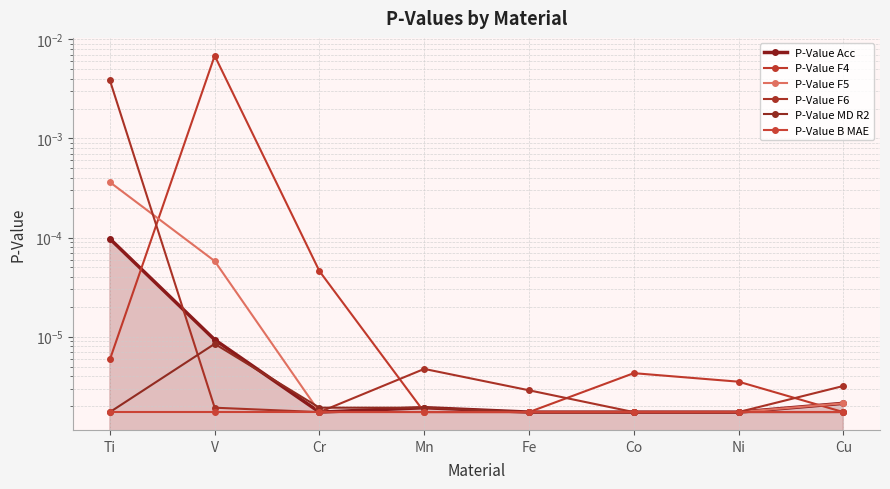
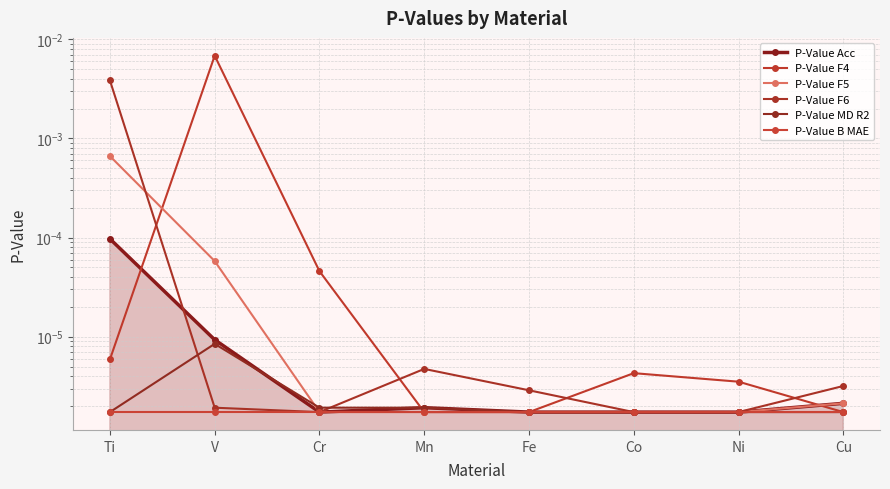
P-Value F5, Ti: 0.00036 -> 0.0007
